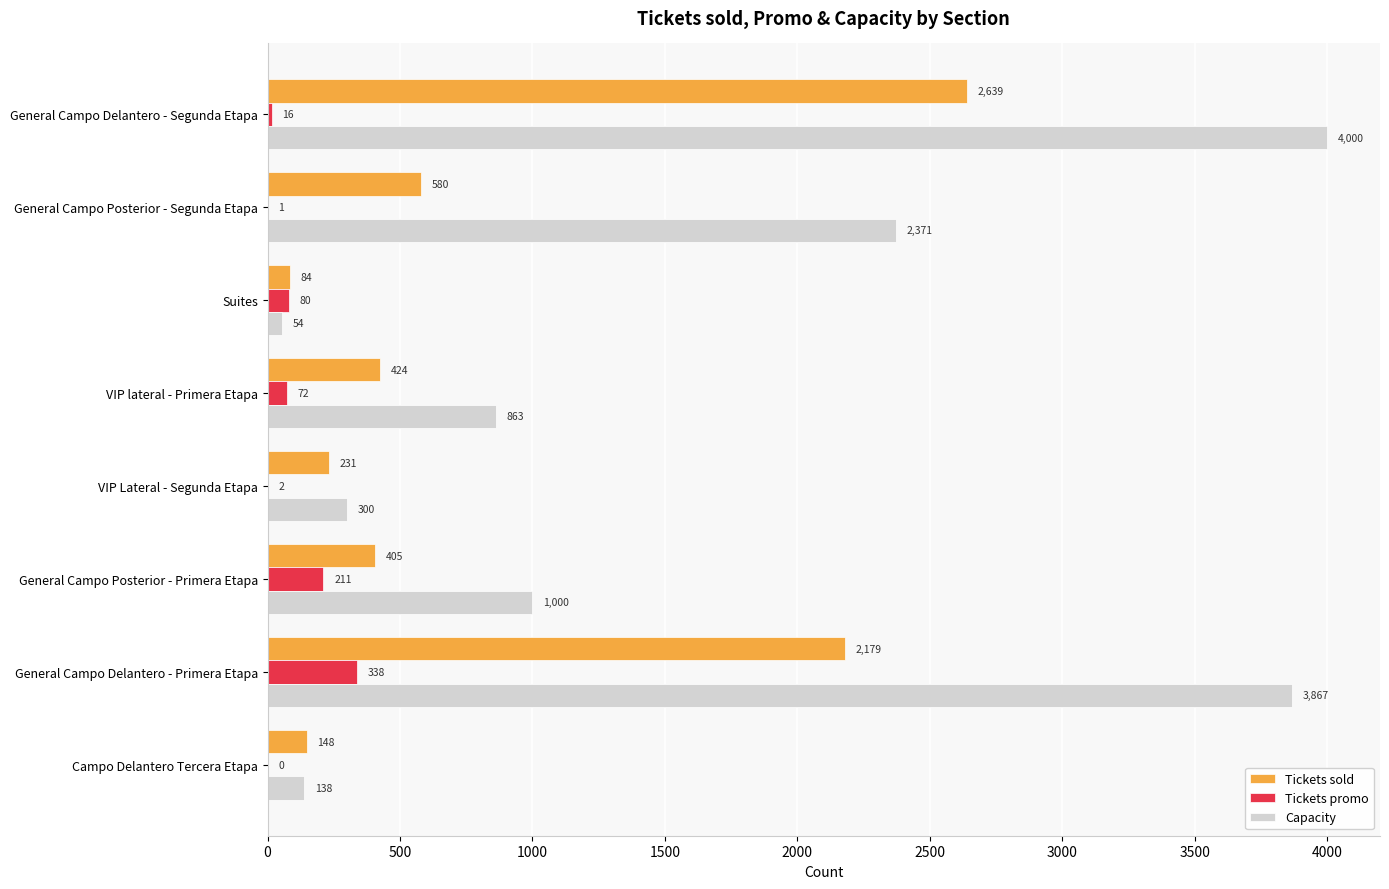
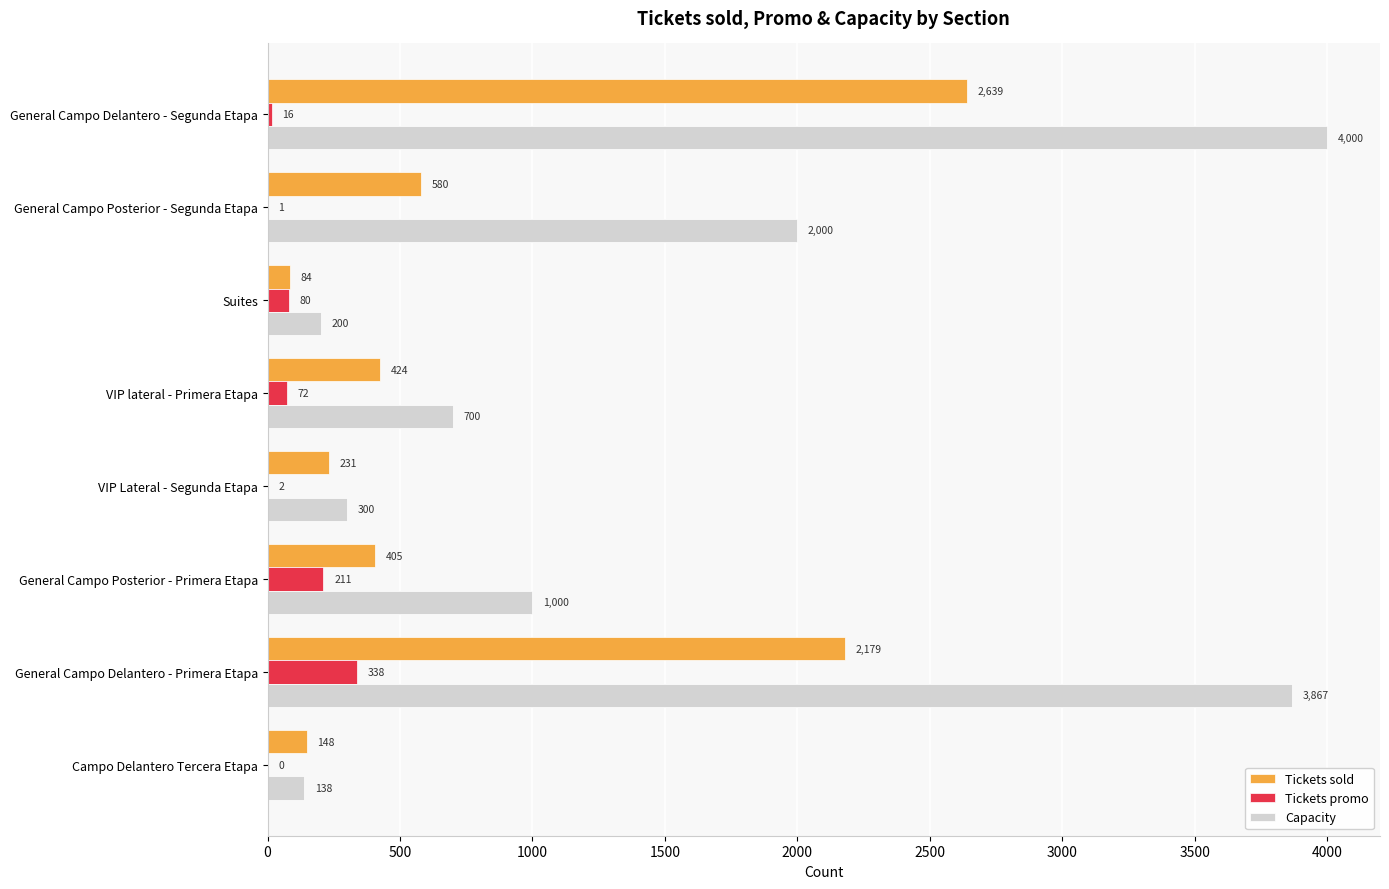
Capacity, General Campo Posterior - Segunda Etapa: 2,371 -> 2,000
Capacity, Suites: 54 -> 200
Capacity, VIP lateral - Primera Etapa: 863 -> 700
